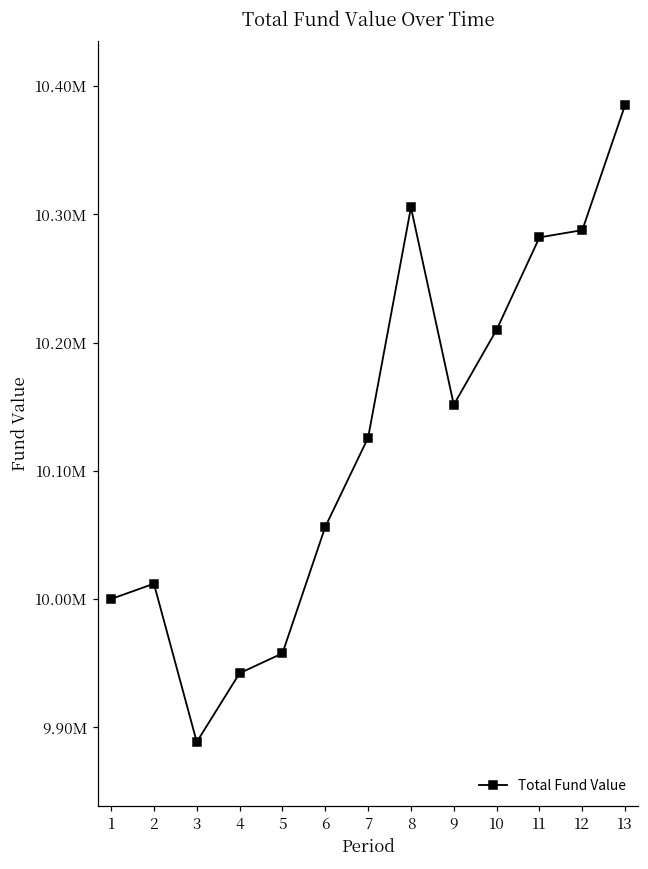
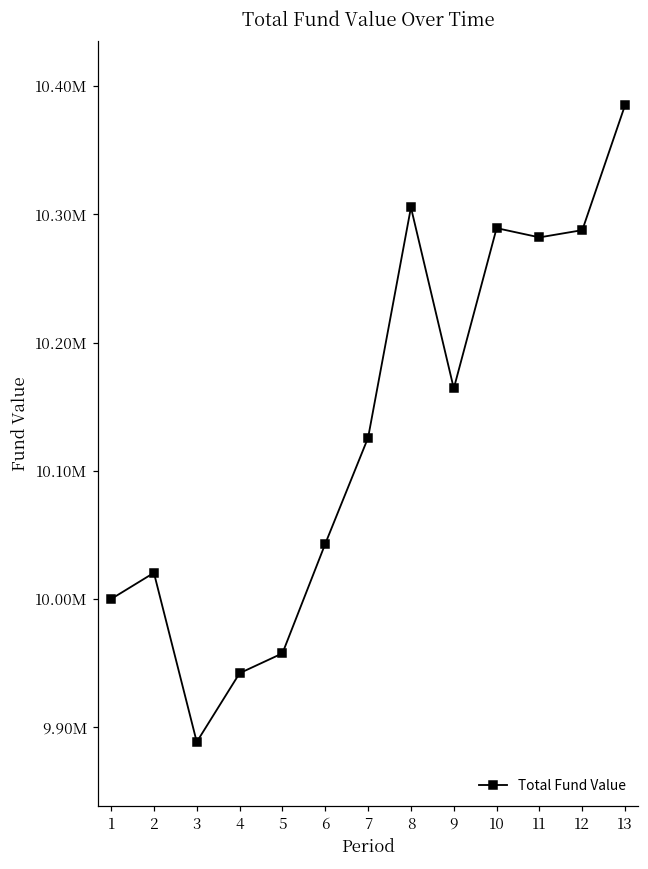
2: 10012000 -> 10020000
6: 10056000 -> 10043000
9: 10152000 -> 10164000
10: 10210000 -> 10289000
